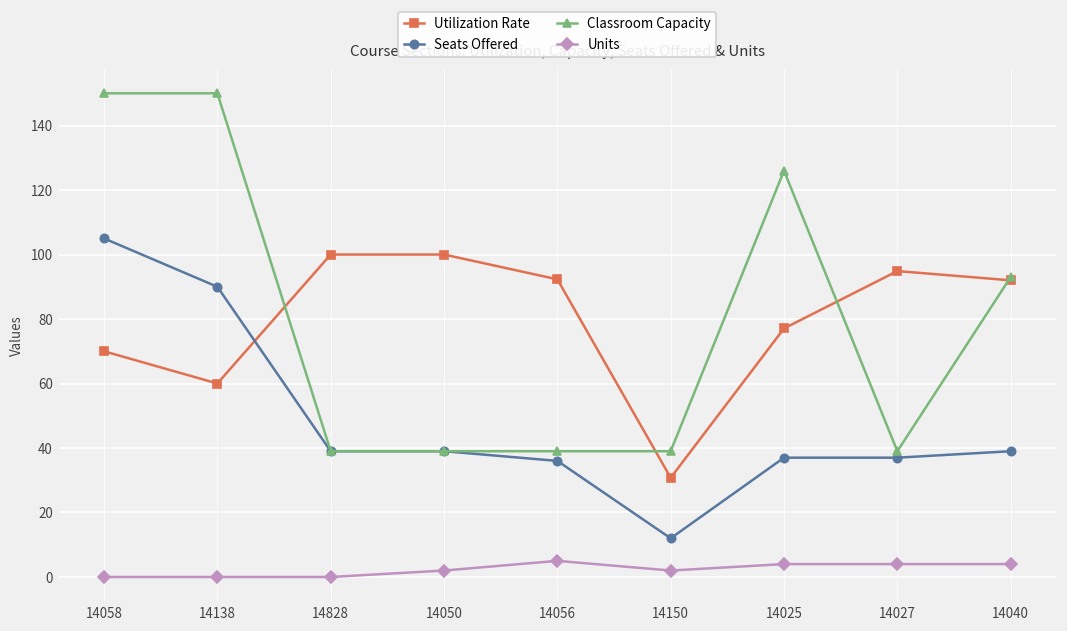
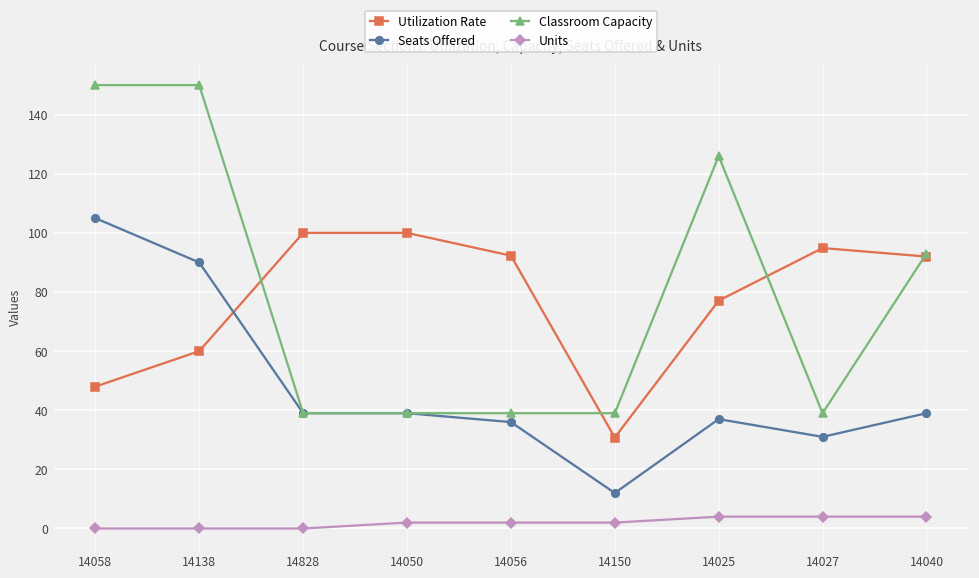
Utilization Rate, 14058: 70 -> 48
Units, 14056: 5 -> 2
Seats Offered, 14027: 37 -> 31
